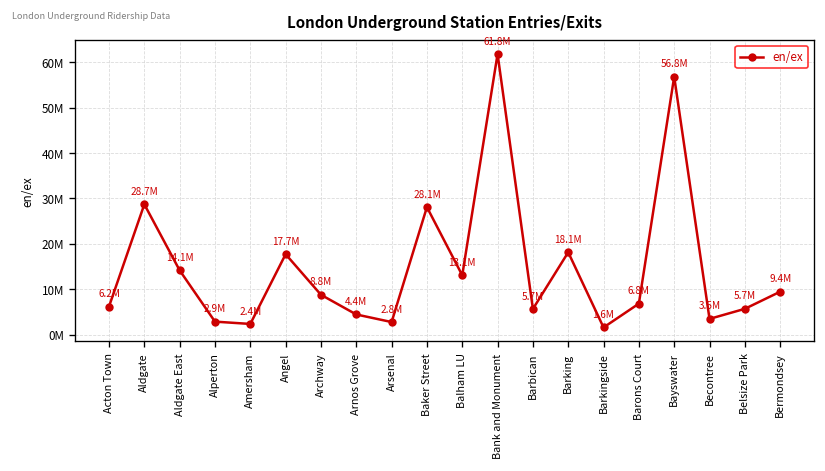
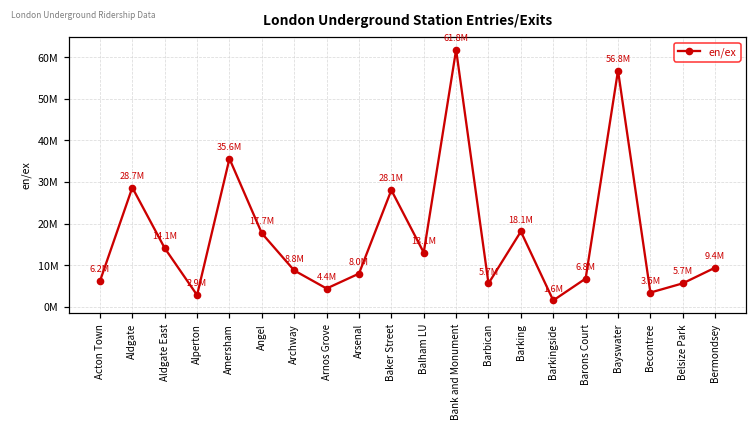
Amersham: 2.4M -> 35.6M
Arsenal: 2.8M -> 8.0M
